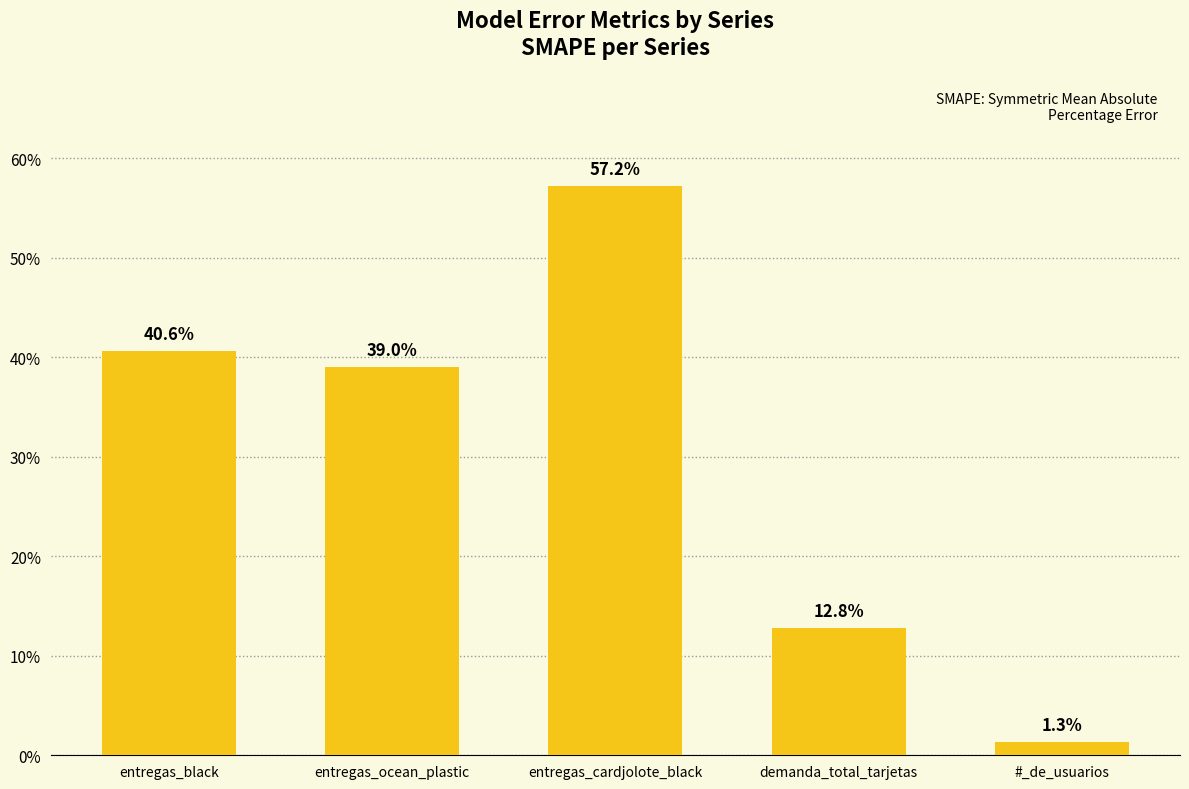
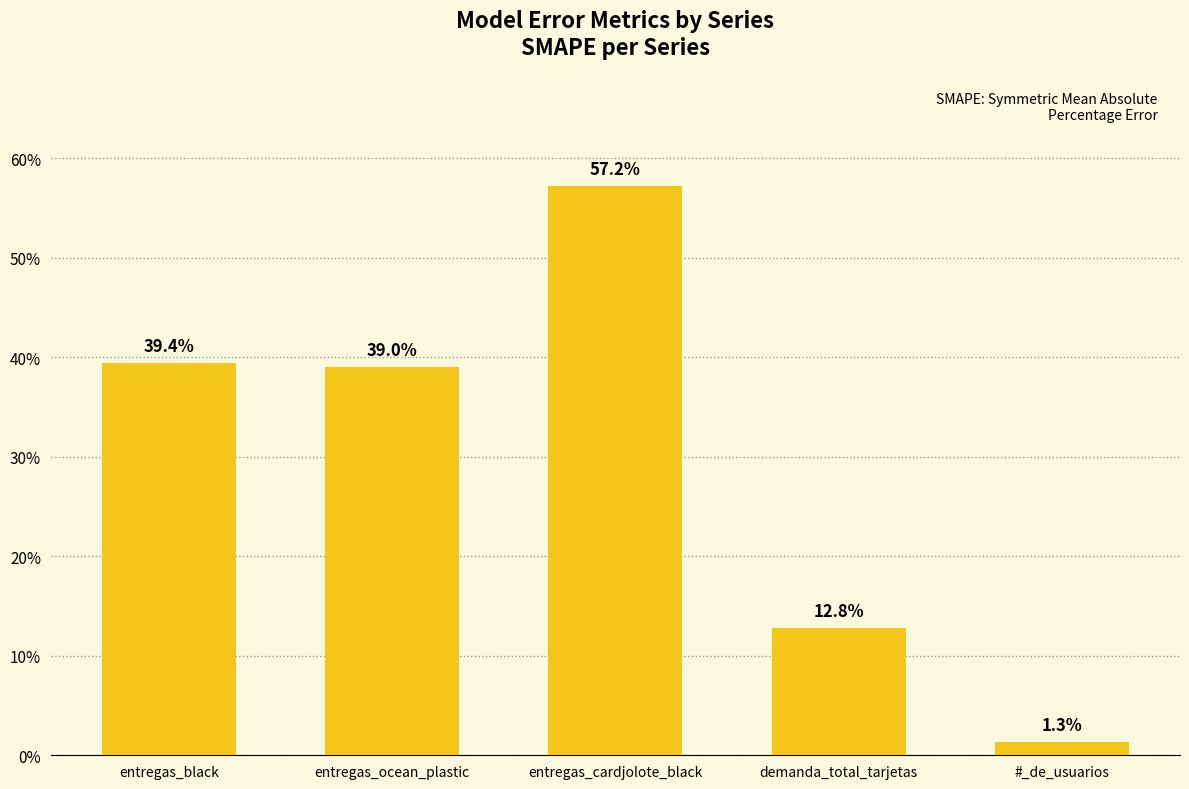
entregas_black: 40.6% -> 39.4%
